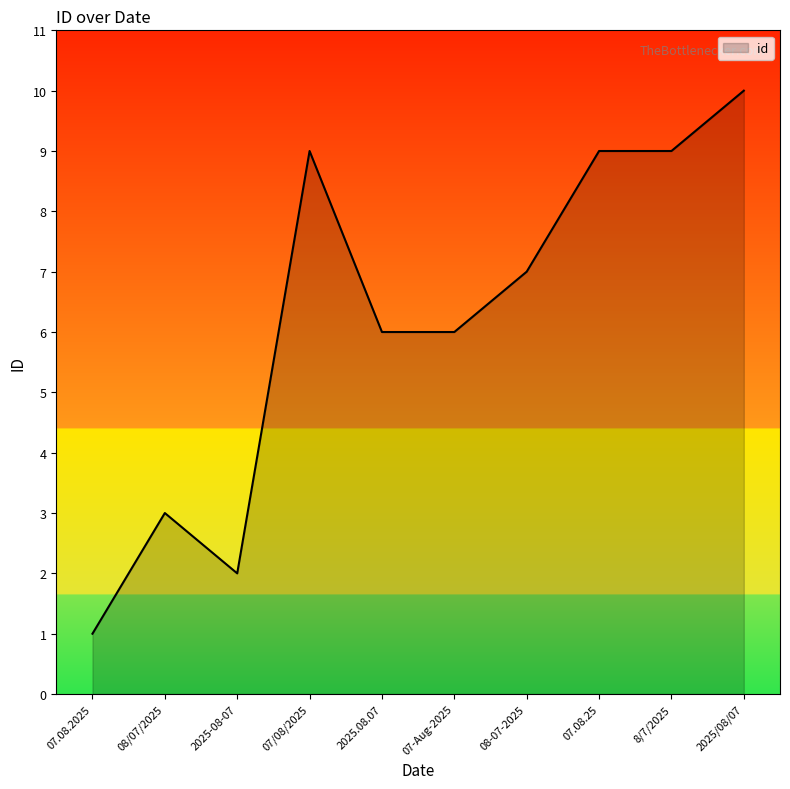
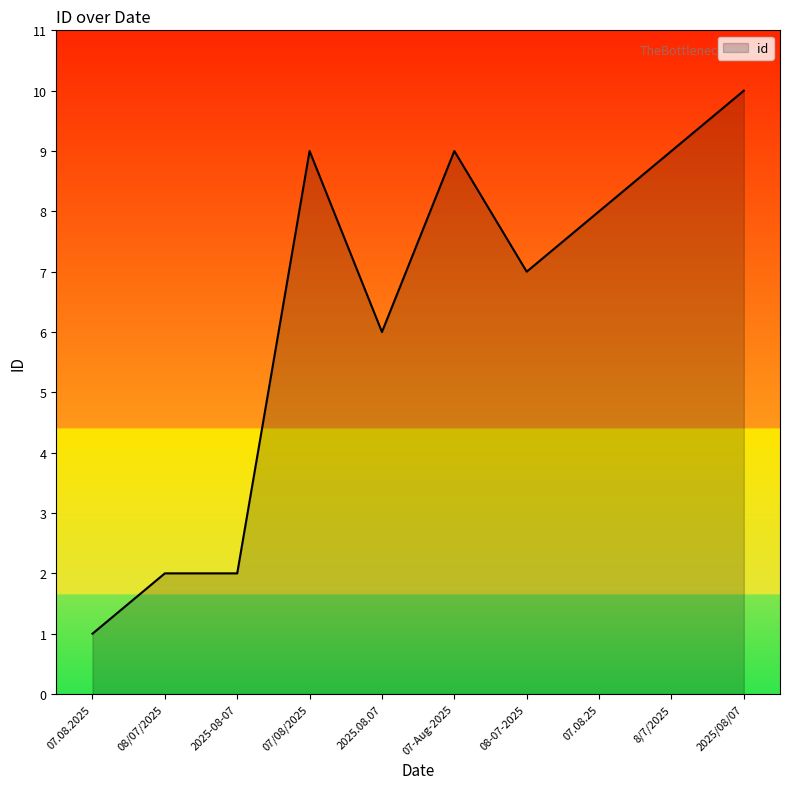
08/07/2025: 3 -> 2
07-Aug-2025: 6 -> 9
07.08.25: 9 -> 8
